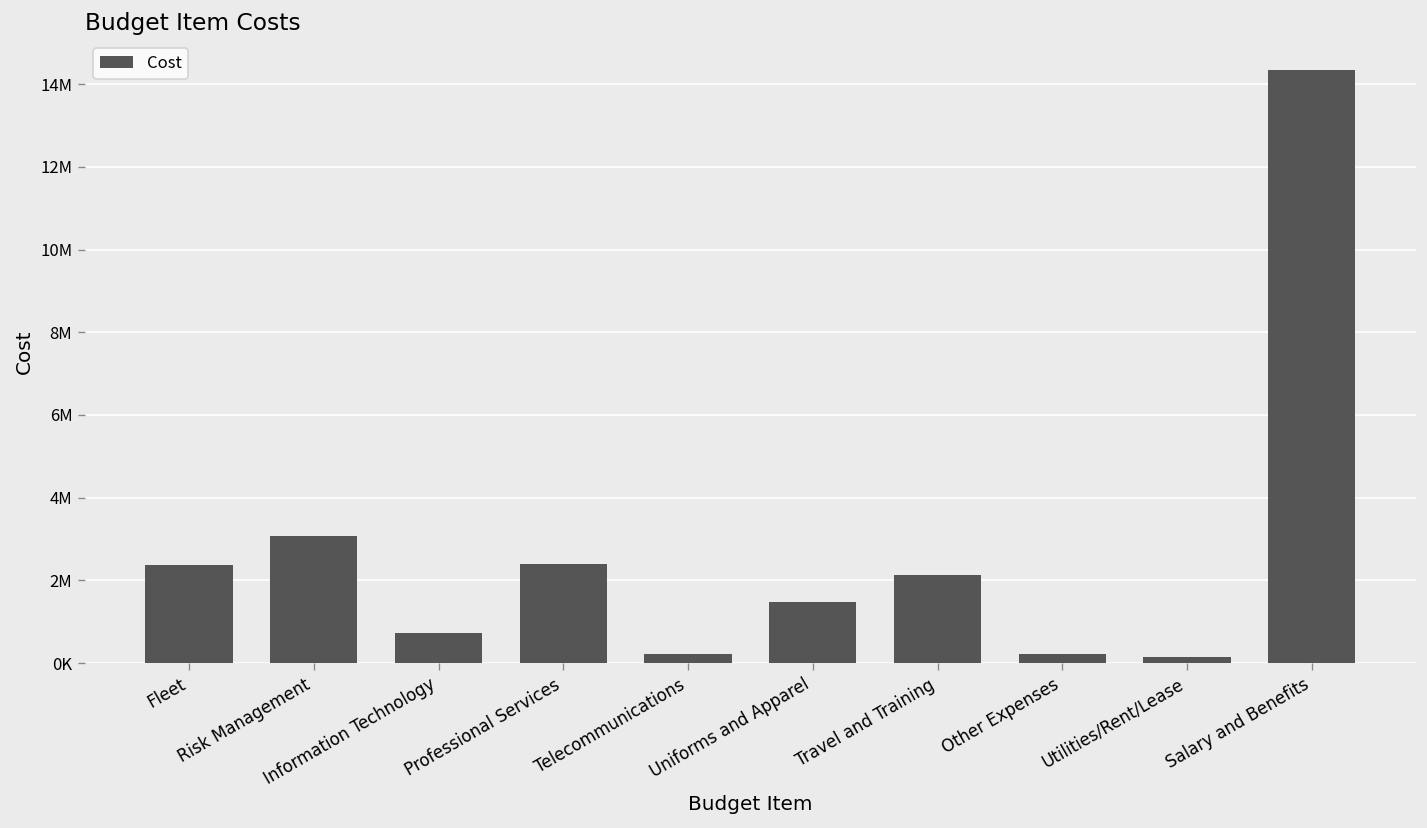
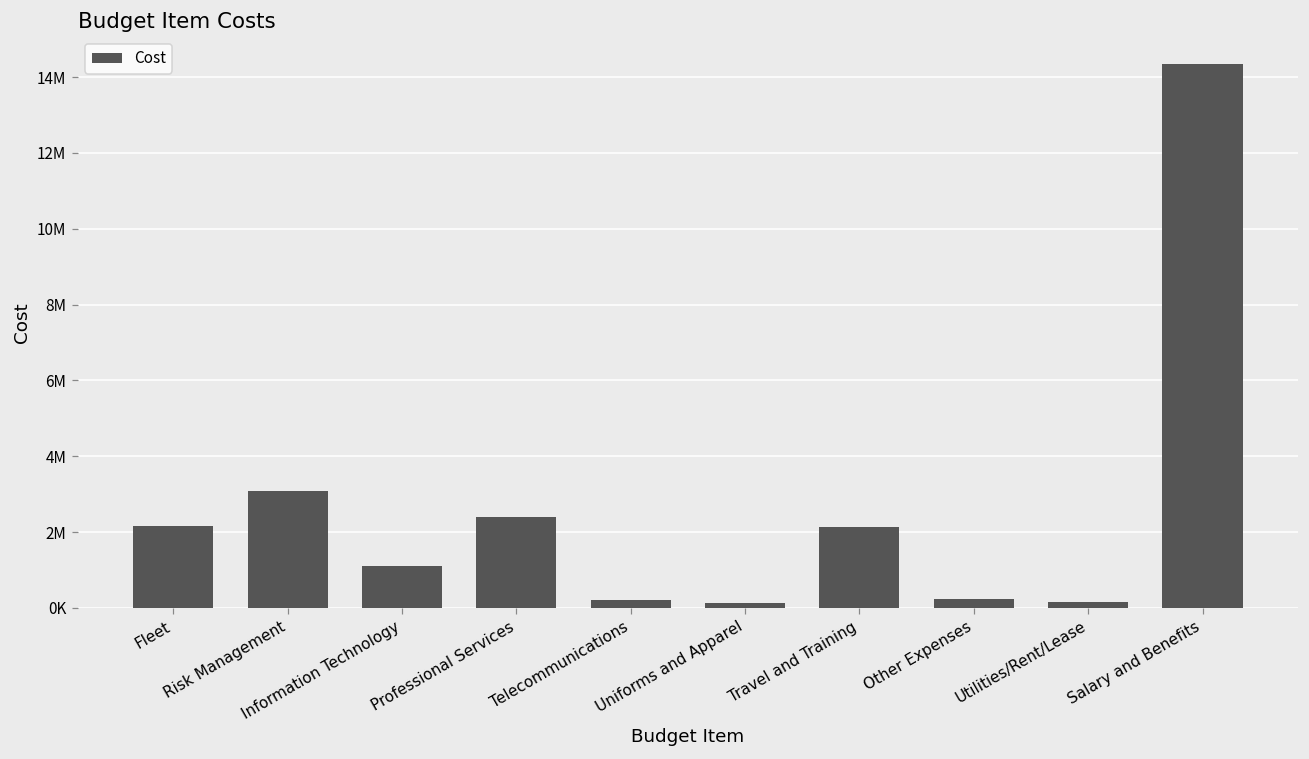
Fleet: 2400000 -> 2100000
Information Technology: 700000 -> 1100000
Uniforms and Apparel: 1500000 -> 100000
